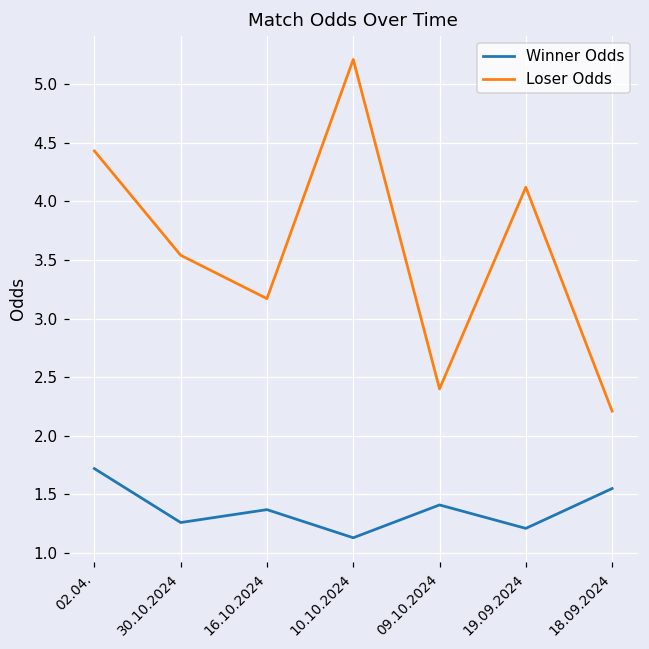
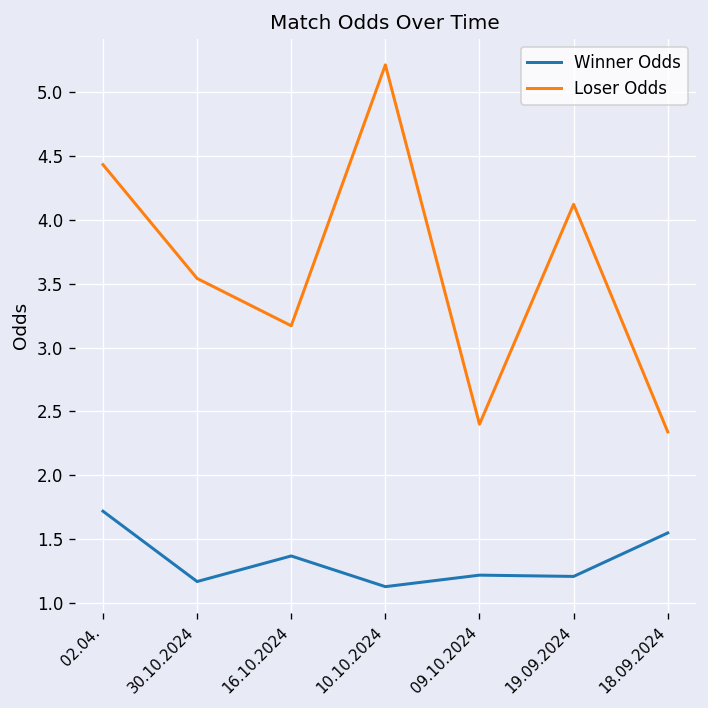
Winner Odds, 30.10.2024: 1.26 -> 1.17
Winner Odds, 09.10.2024: 1.41 -> 1.22
Loser Odds, 18.09.2024: 2.21 -> 2.34
